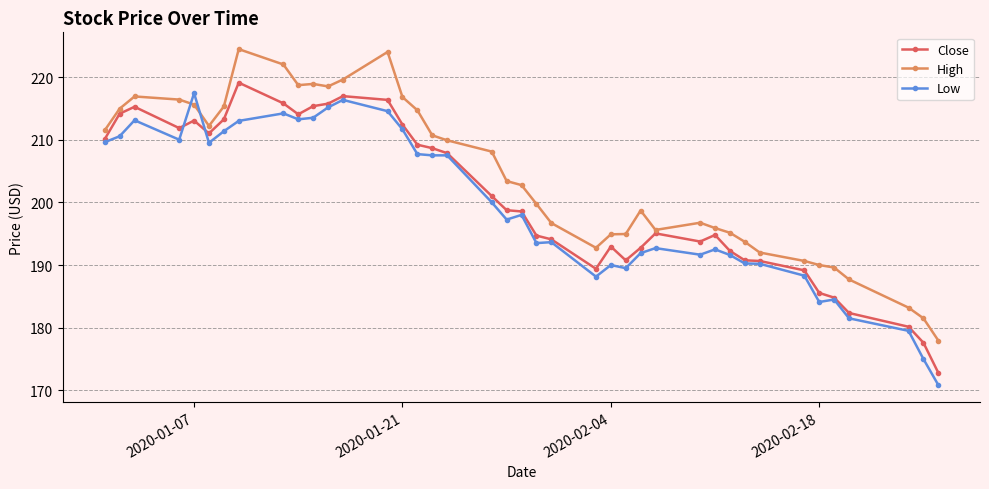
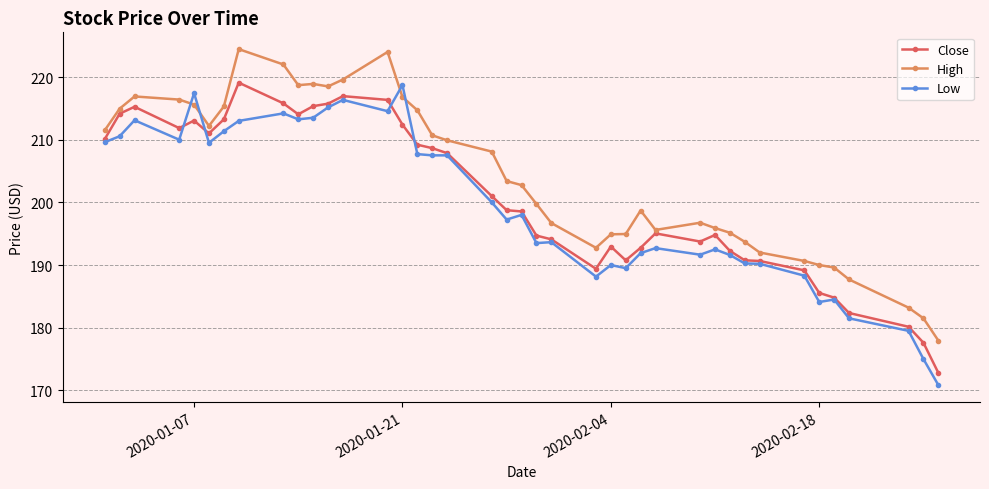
Low, 2020-01-21: 212 -> 219
